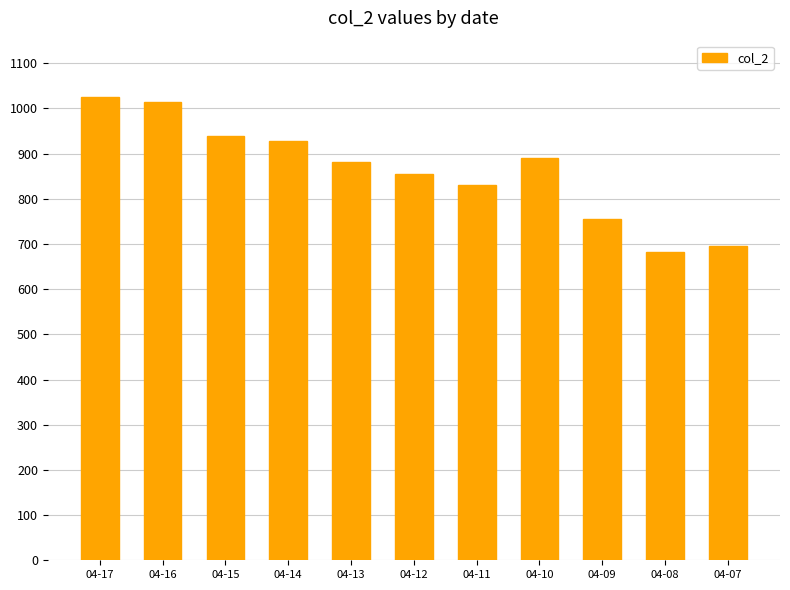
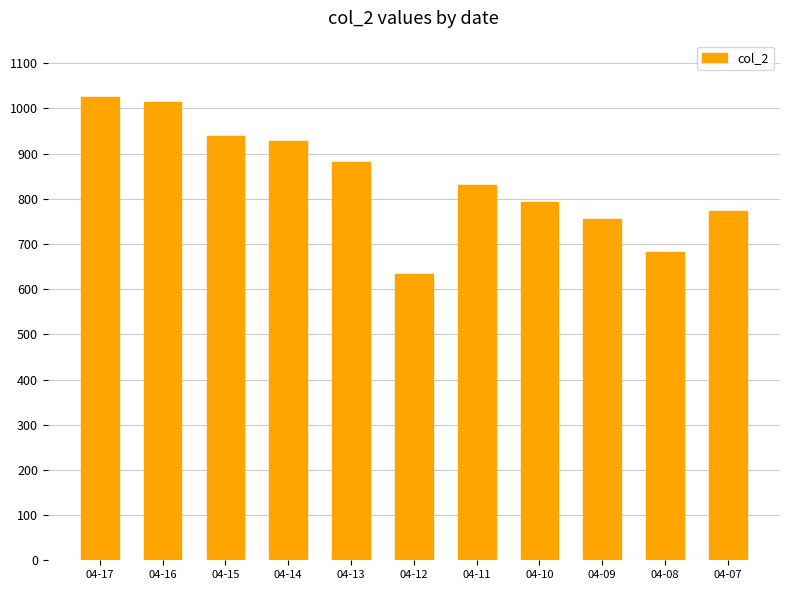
04-12: 860 -> 630
04-10: 890 -> 790
04-07: 700 -> 770
